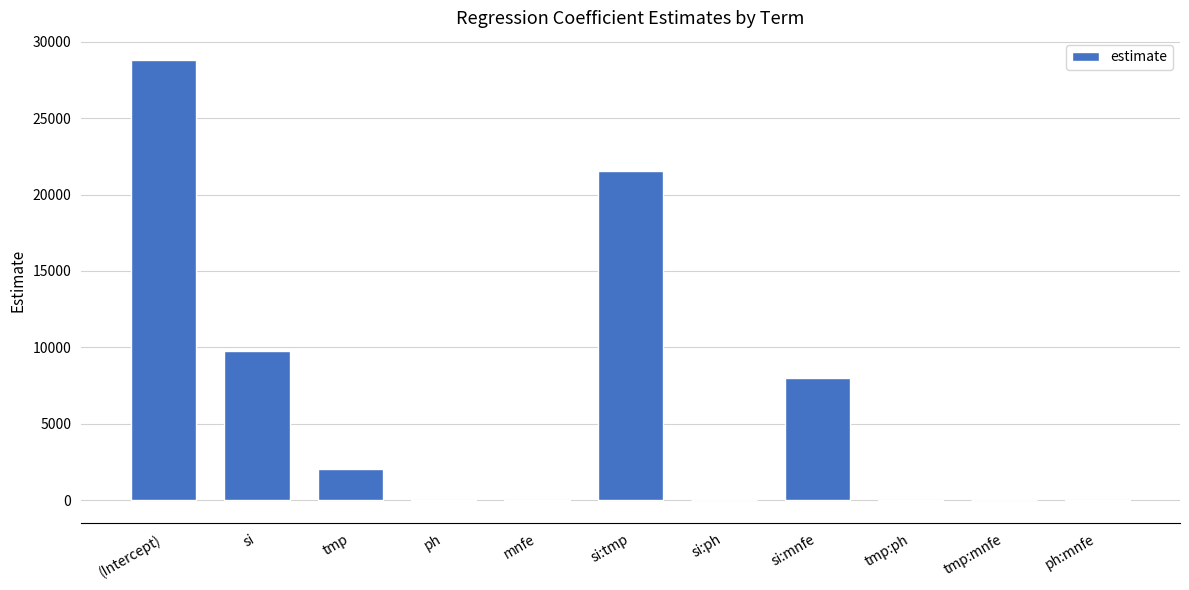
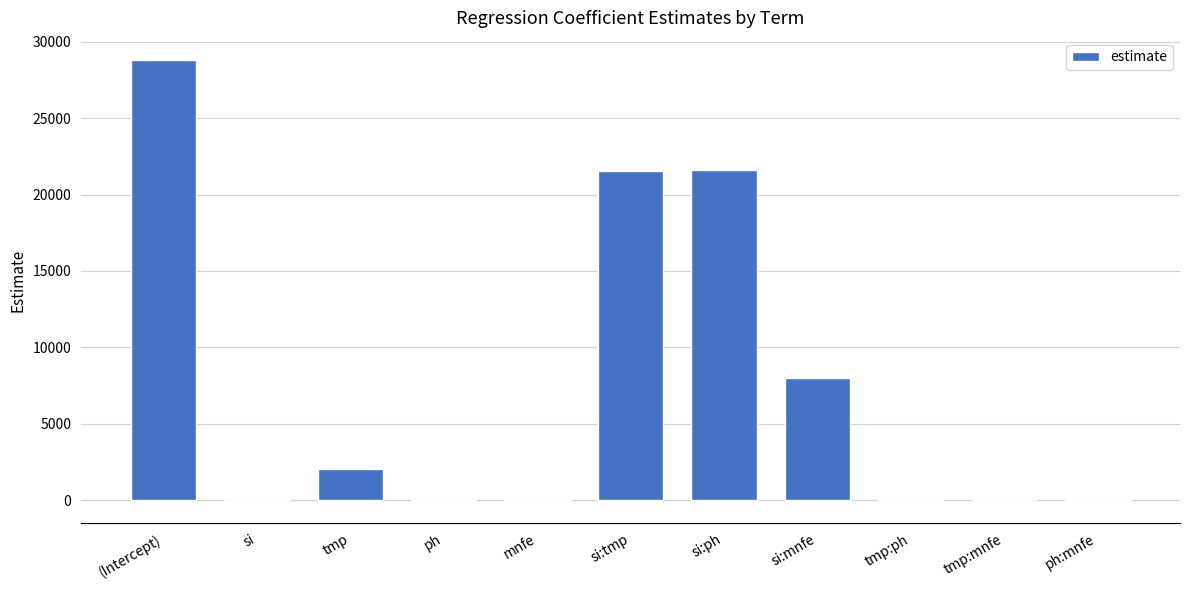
si: 9800 -> 0
si:ph: 0 -> 21600
